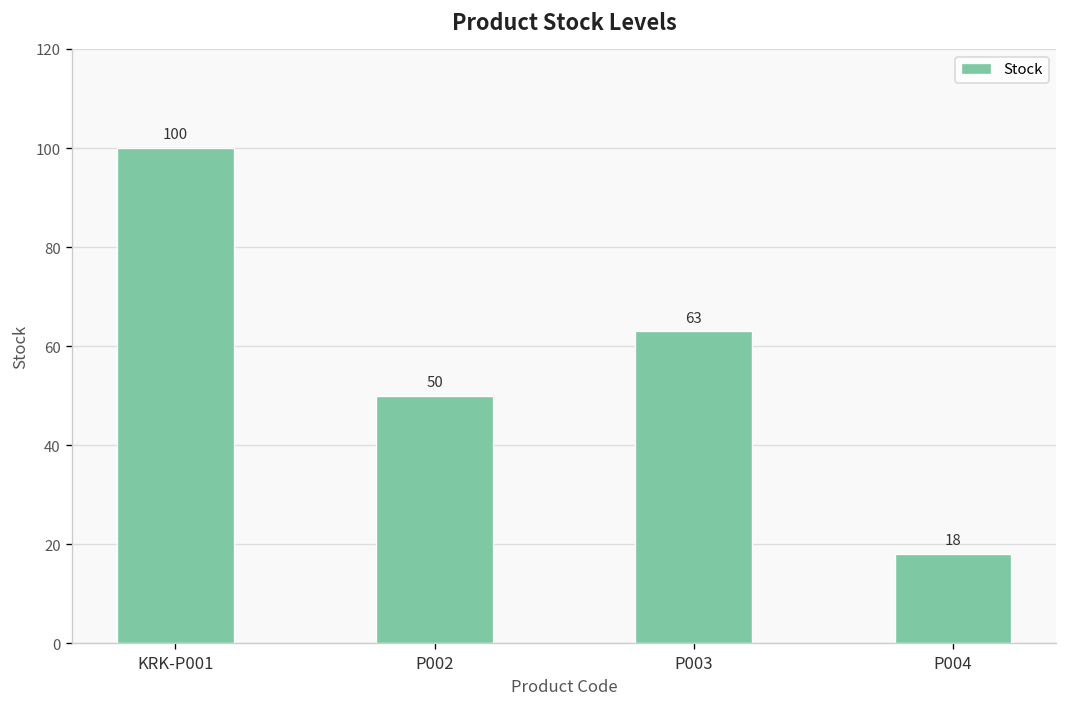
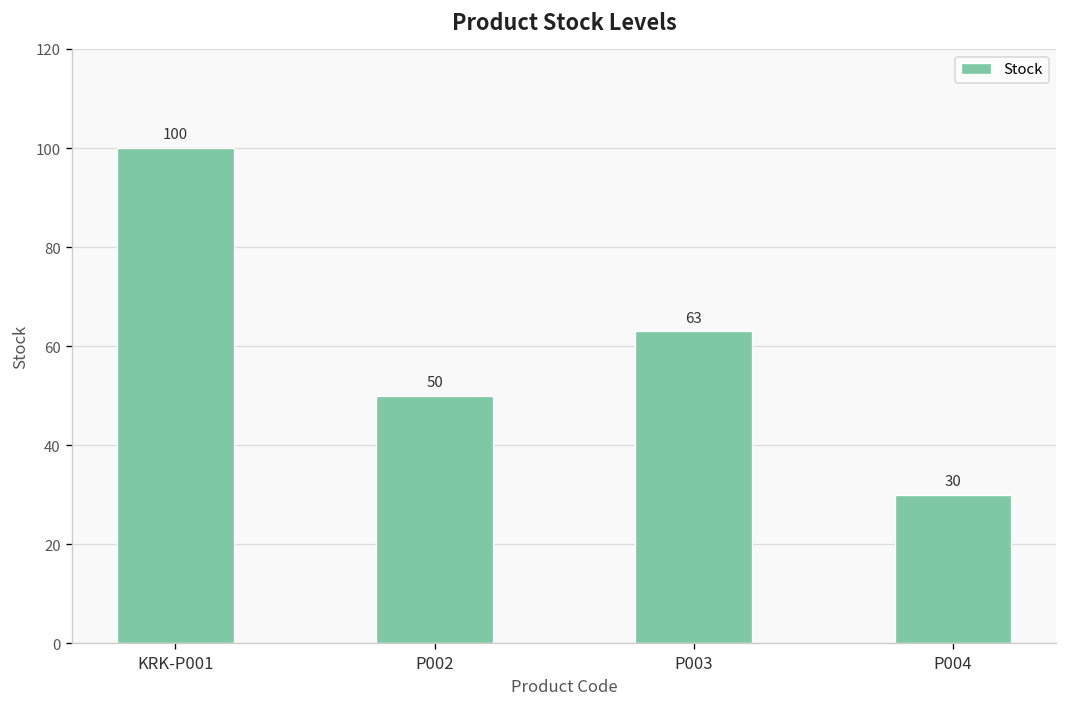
P004: 18 -> 30
